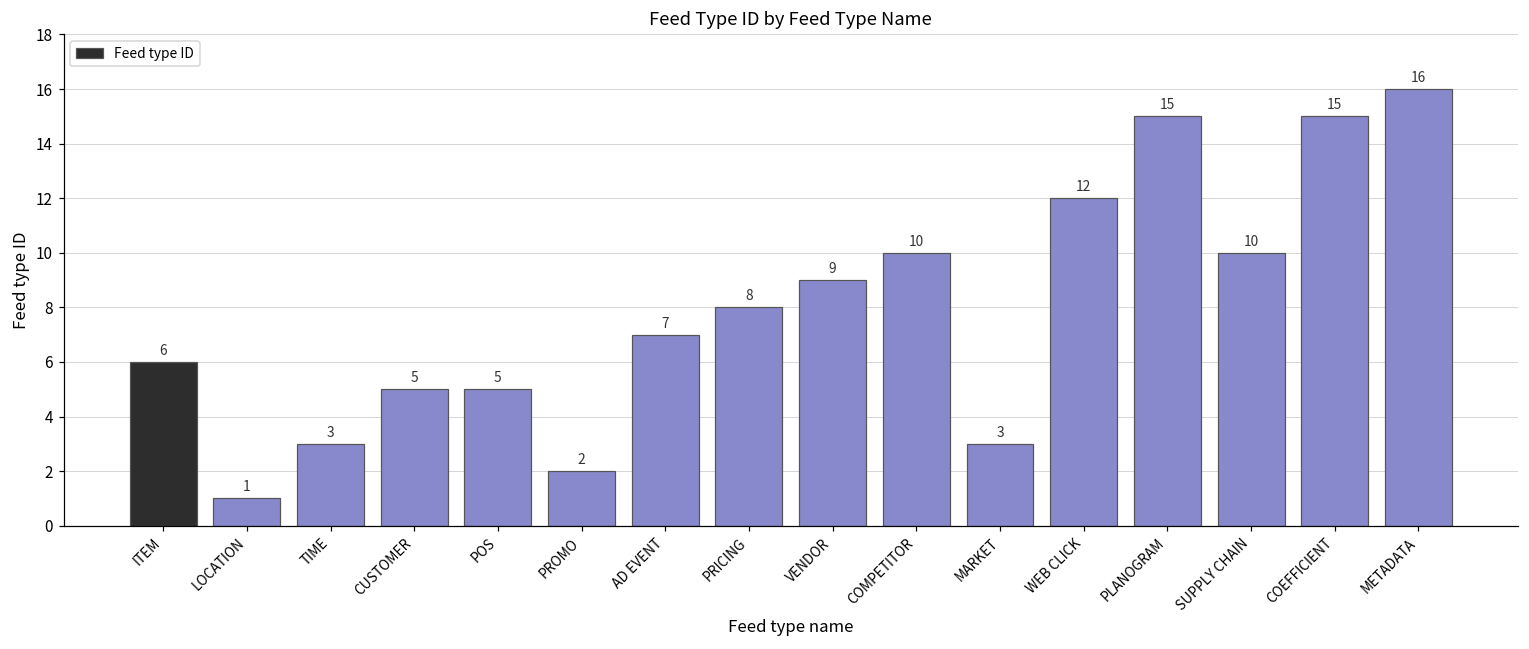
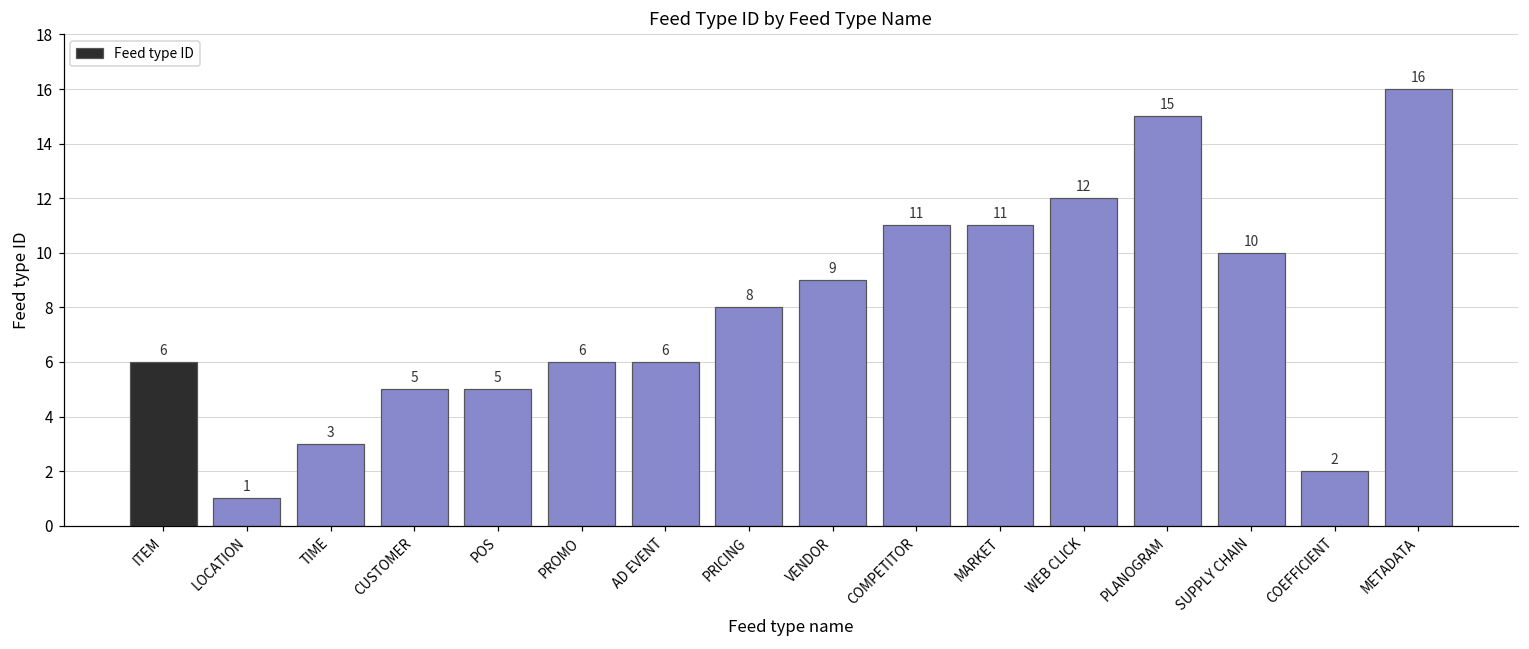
PROMO: 2 -> 6
AD EVENT: 7 -> 6
COMPETITOR: 10 -> 11
MARKET: 3 -> 11
COEFFICIENT: 15 -> 2
